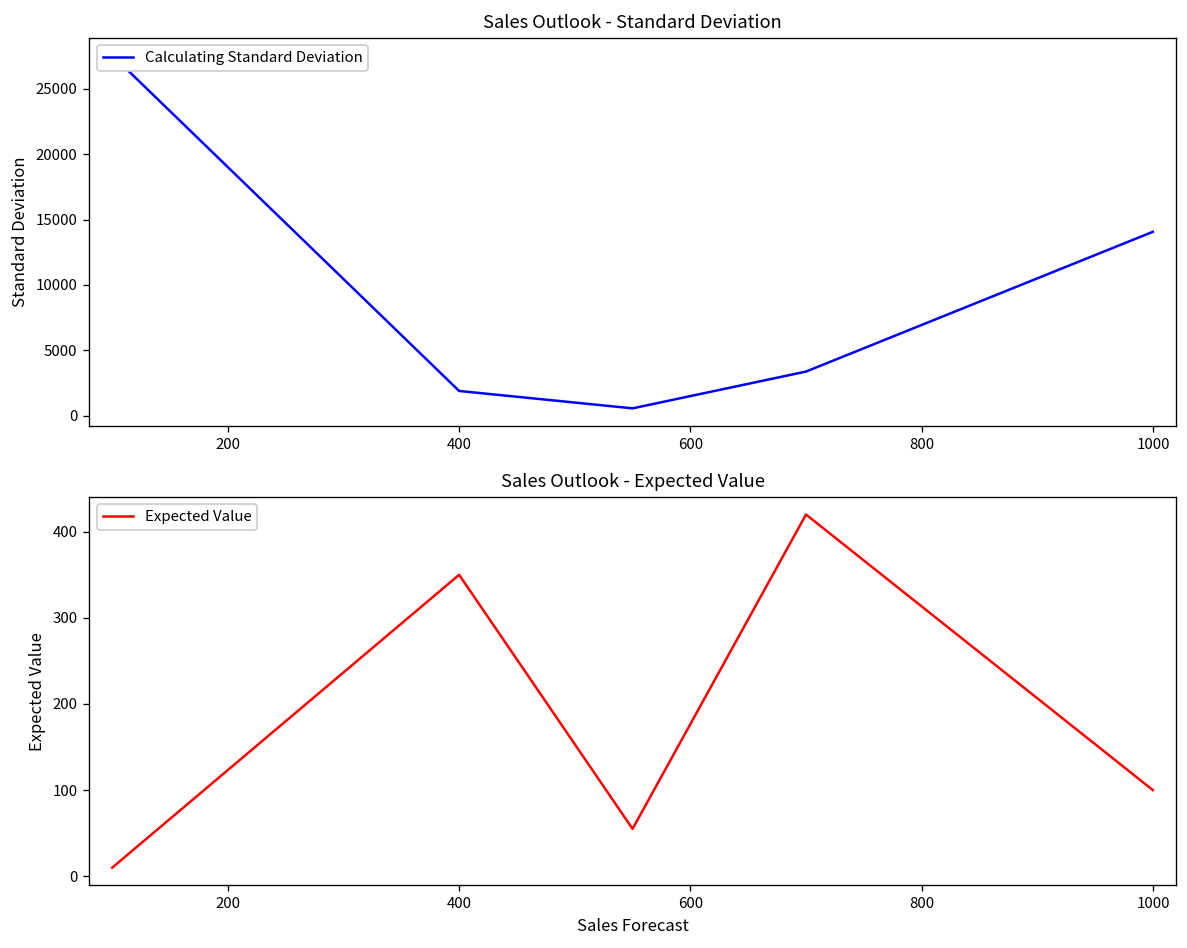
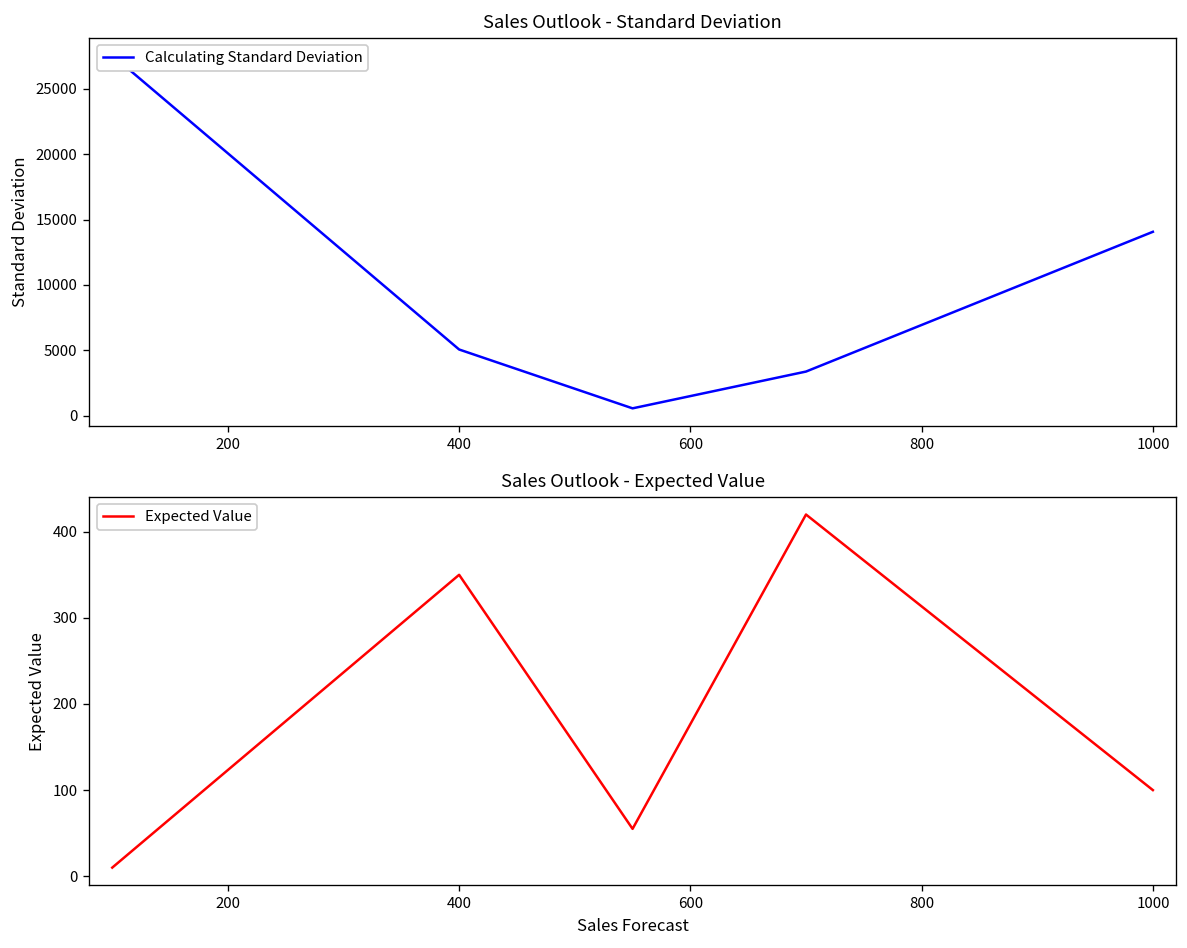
Sales Outlook - Standard Deviation, 400: 1900 -> 5100
